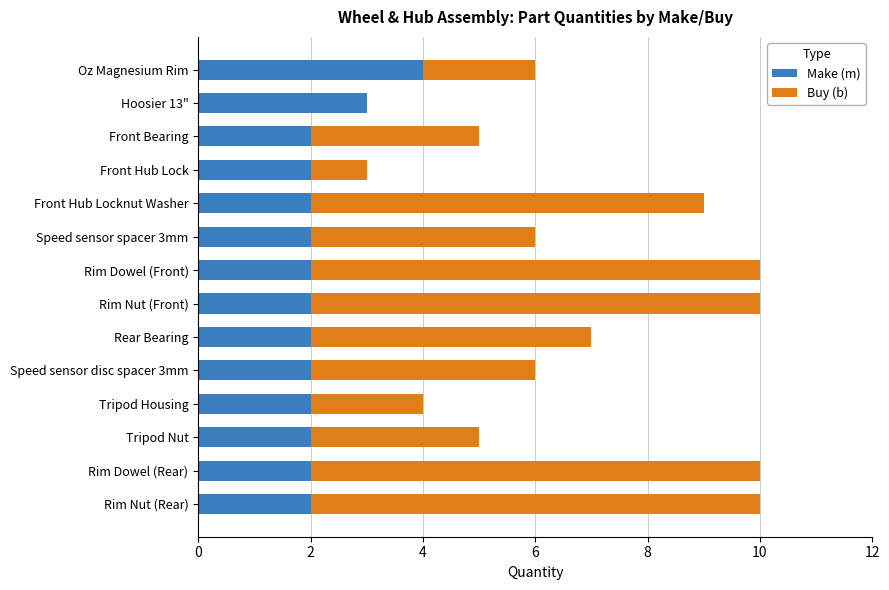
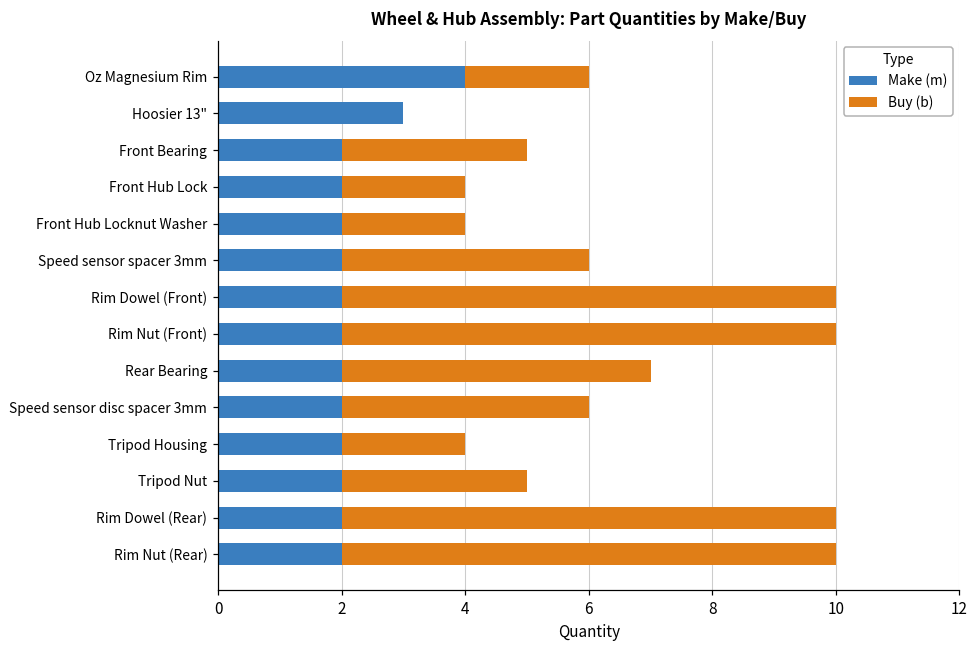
Buy (b), Front Hub Lock: 1 -> 2
Buy (b), Front Hub Locknut Washer: 7 -> 2
